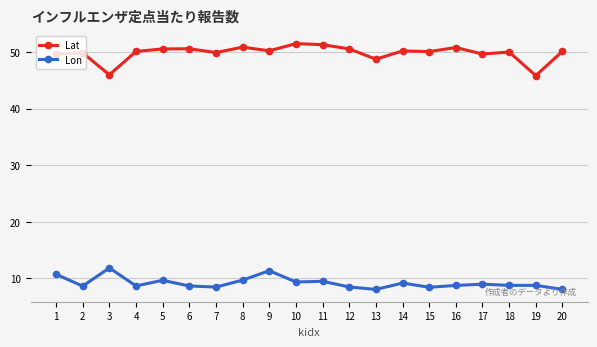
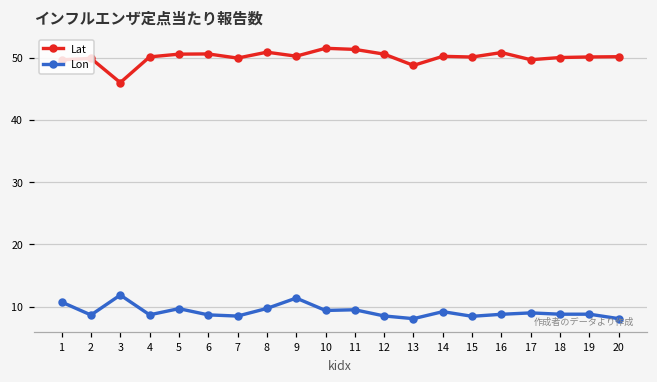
Lat, 19: 46 -> 50
